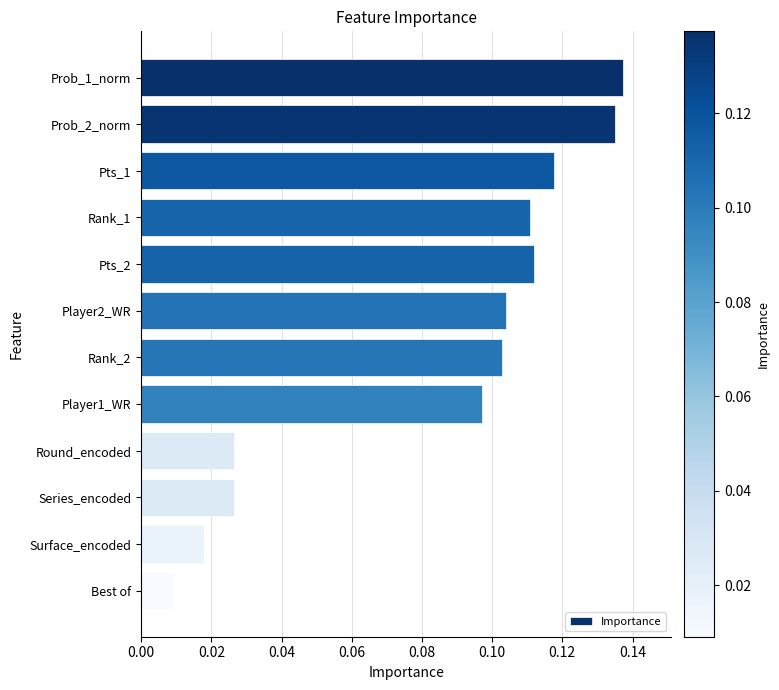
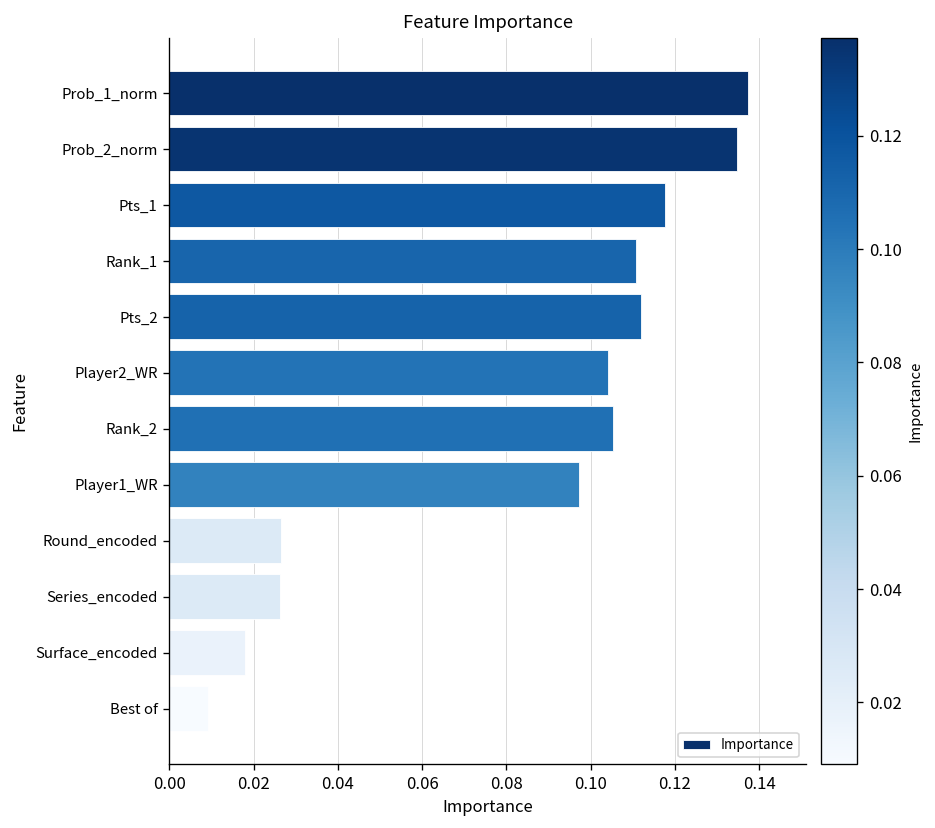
Rank_2: 0.103 -> 0.105
